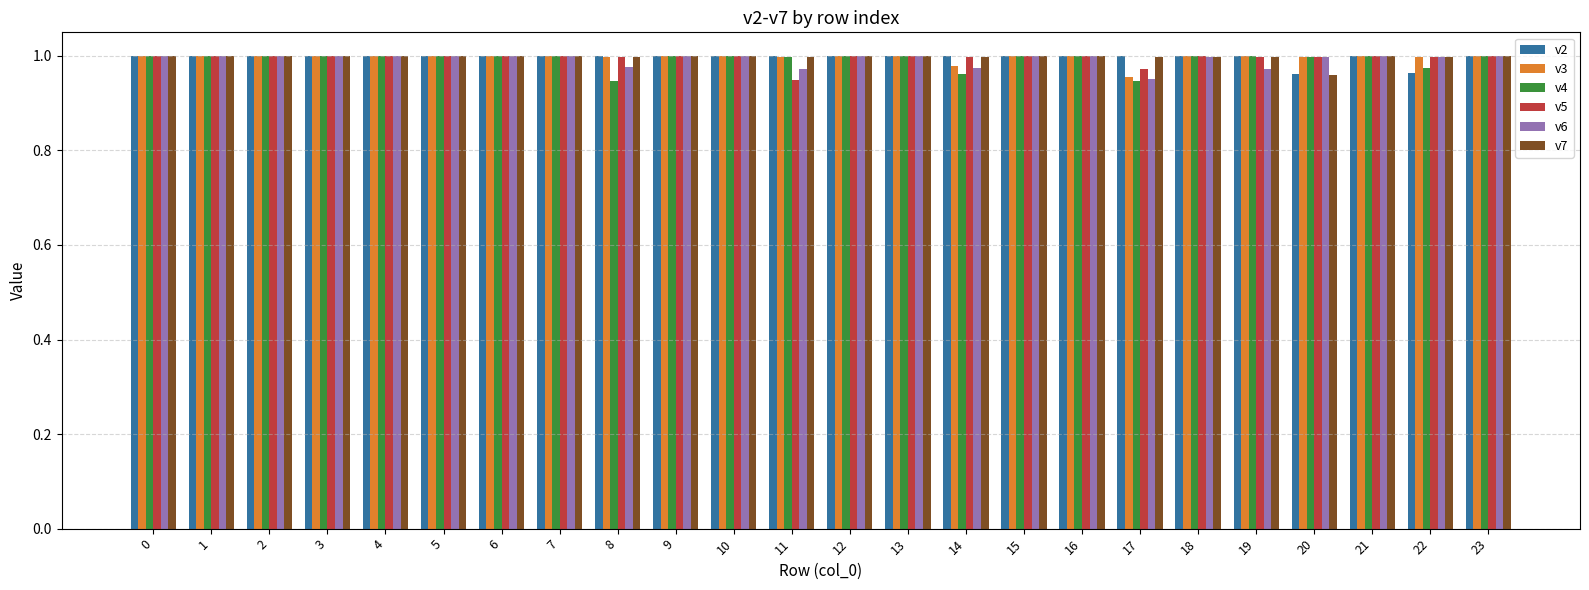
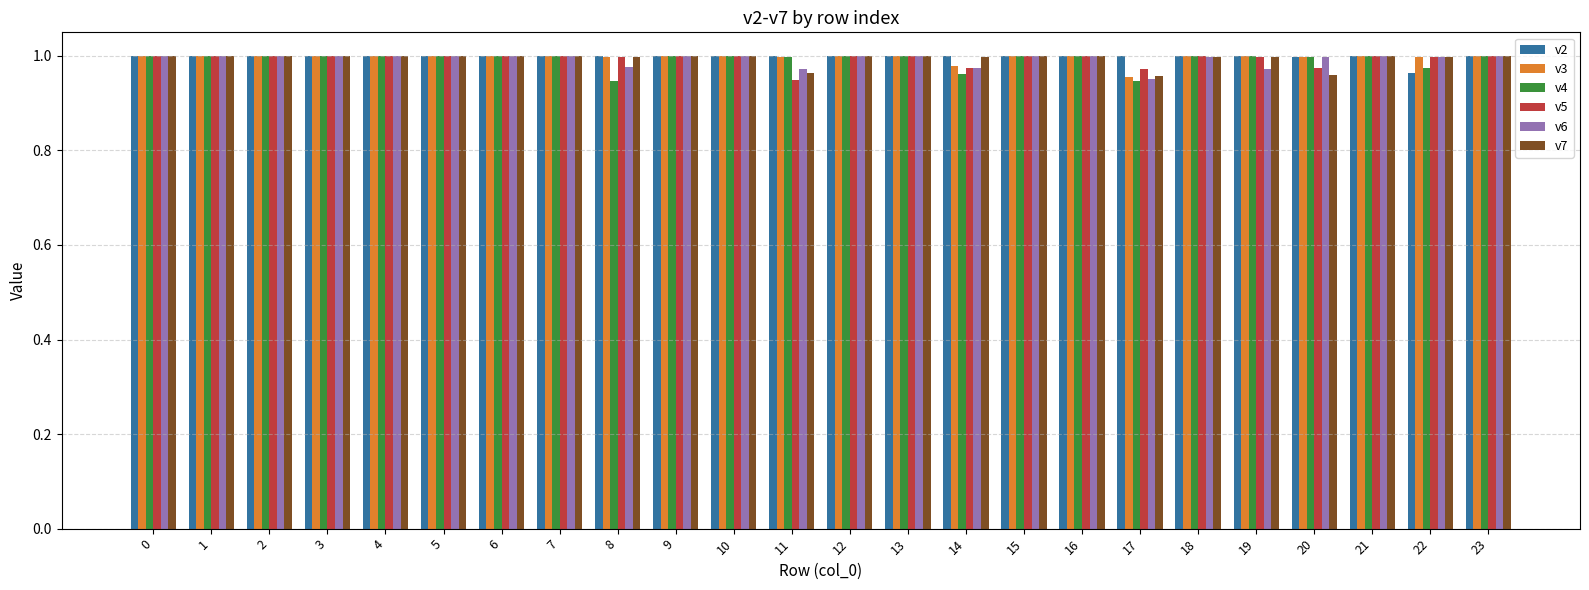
v7, 11: 1.00 -> 0.96
v5, 14: 1.00 -> 0.97
v7, 17: 1.00 -> 0.96
v2, 20: 0.96 -> 1.00
v5, 20: 1.00 -> 0.97
